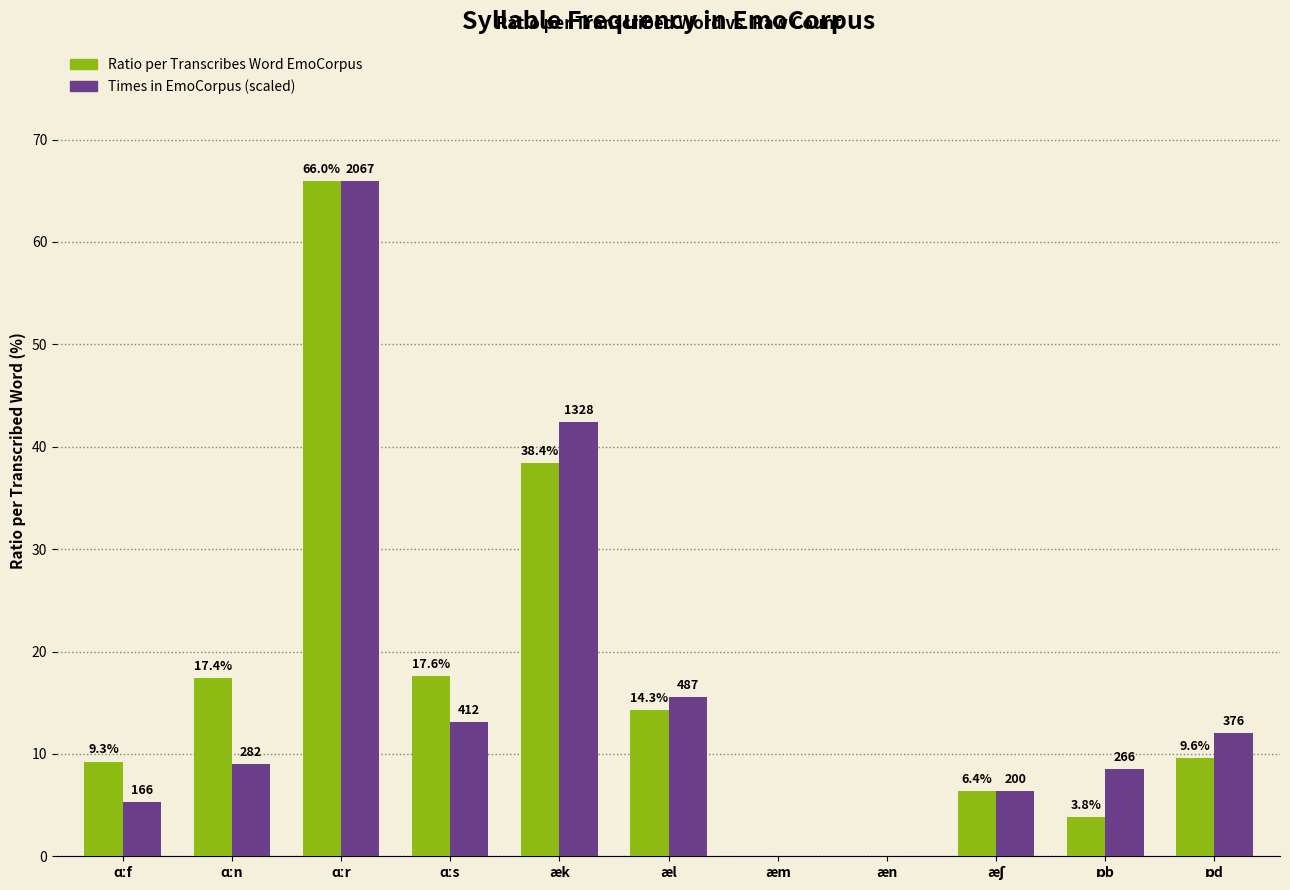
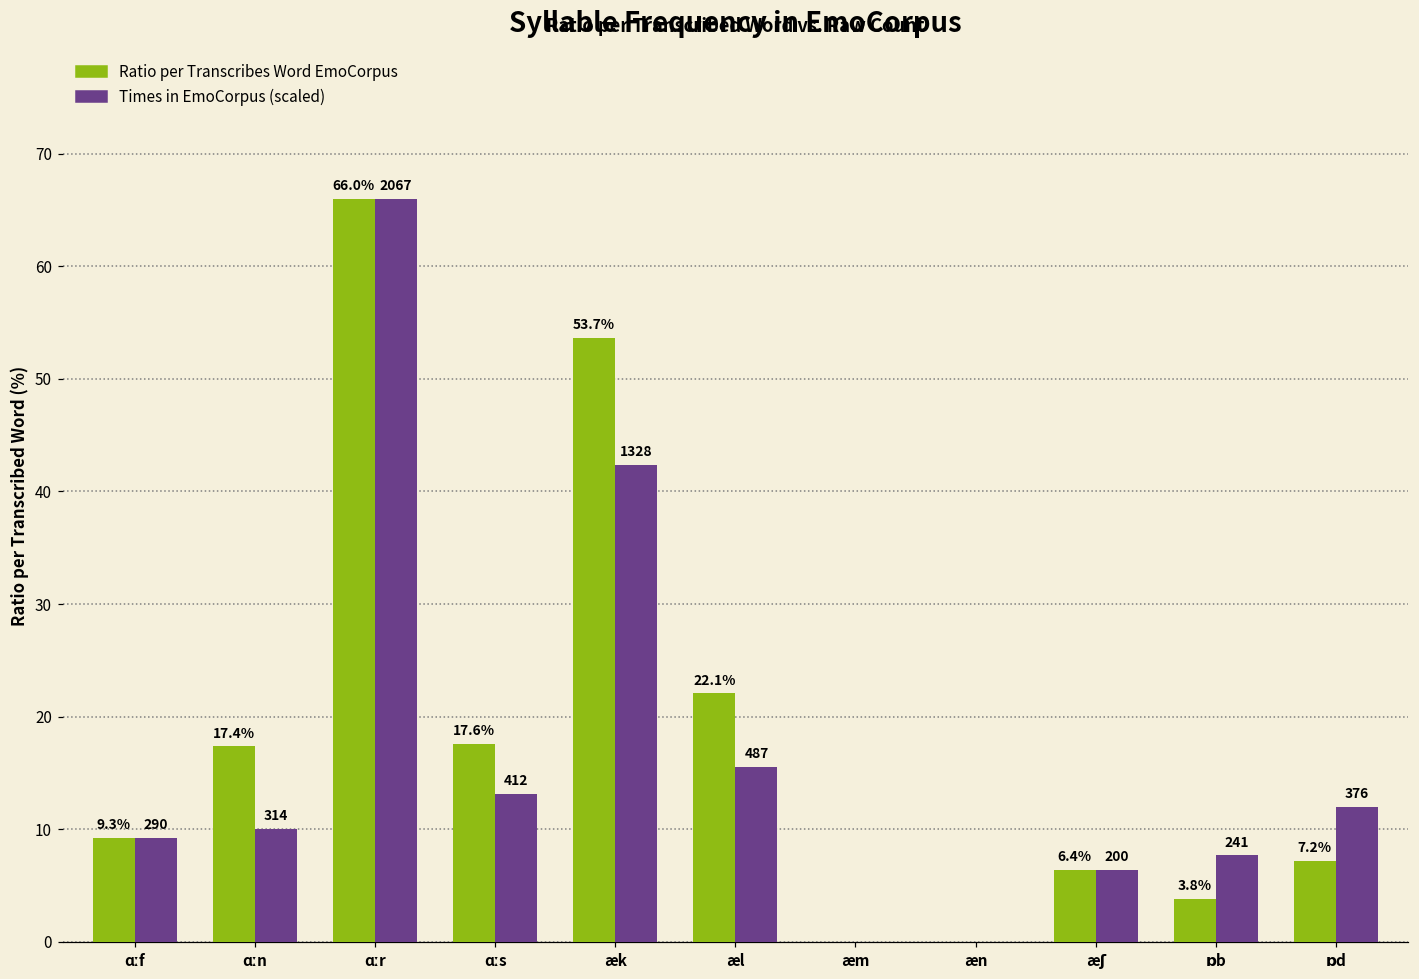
Times in EmoCorpus (scaled), ɑːf: 166 -> 290
Times in EmoCorpus (scaled), ɑːn: 282 -> 314
Ratio per Transcribes Word EmoCorpus, æk: 38.4% -> 53.7%
Ratio per Transcribes Word EmoCorpus, æl: 14.3% -> 22.1%
Times in EmoCorpus (scaled), ɒb: 266 -> 241
Ratio per Transcribes Word EmoCorpus, ɒd: 9.6% -> 7.2%
